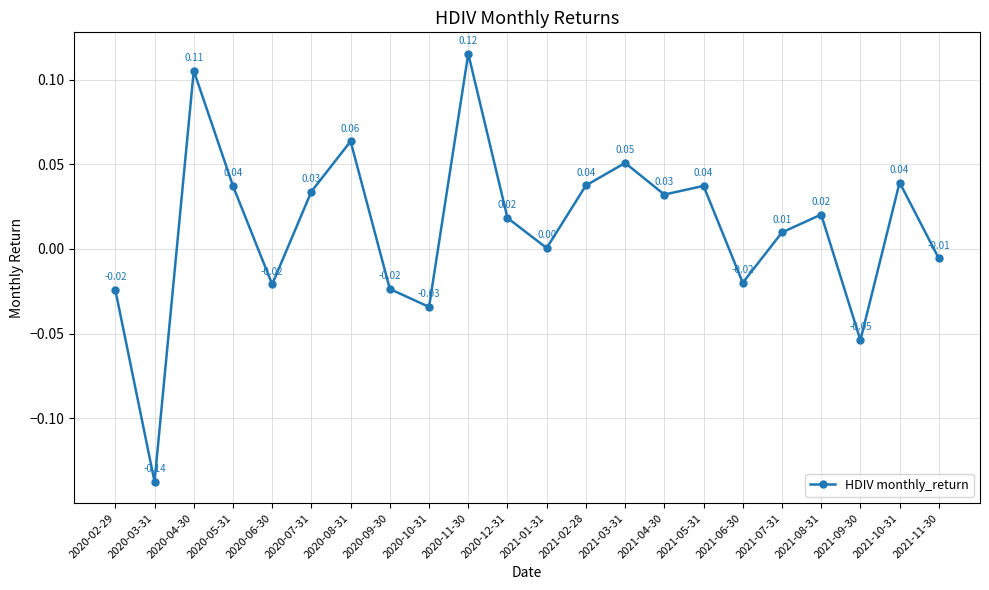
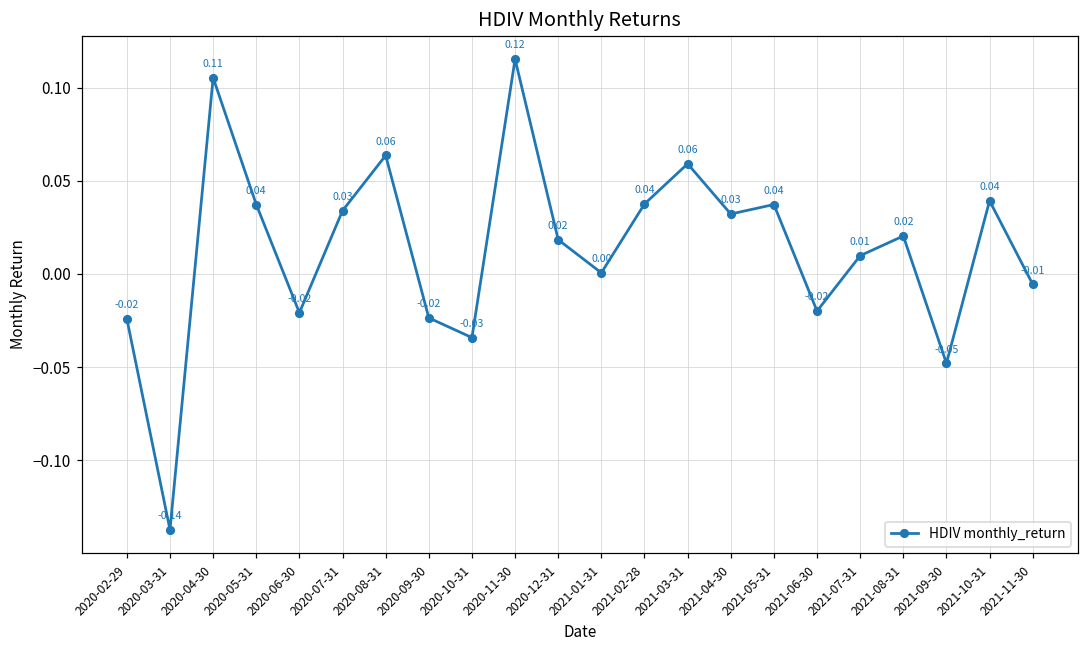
2021-03-31: 0.05 -> 0.06
2021-09-30: -0.054 -> -0.048
